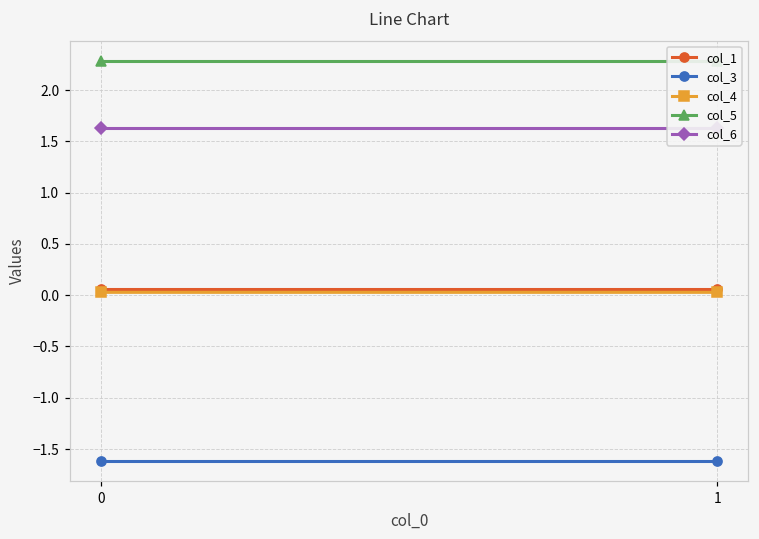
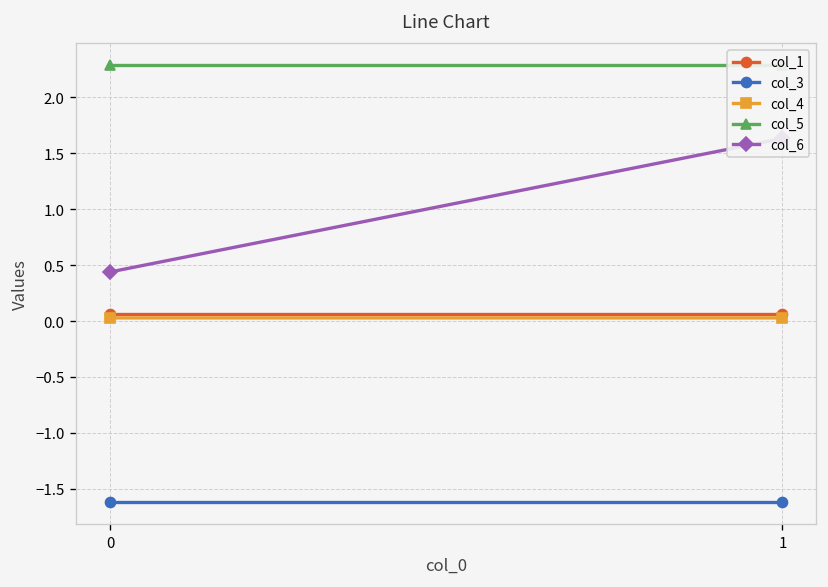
col_6, 0: 1.6 -> 0.4
